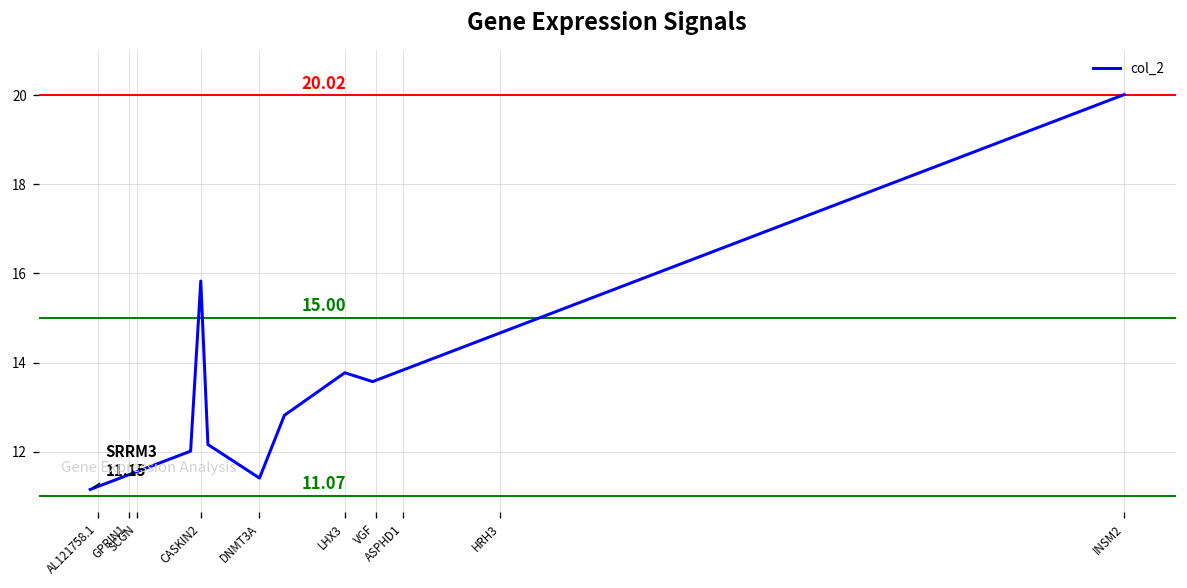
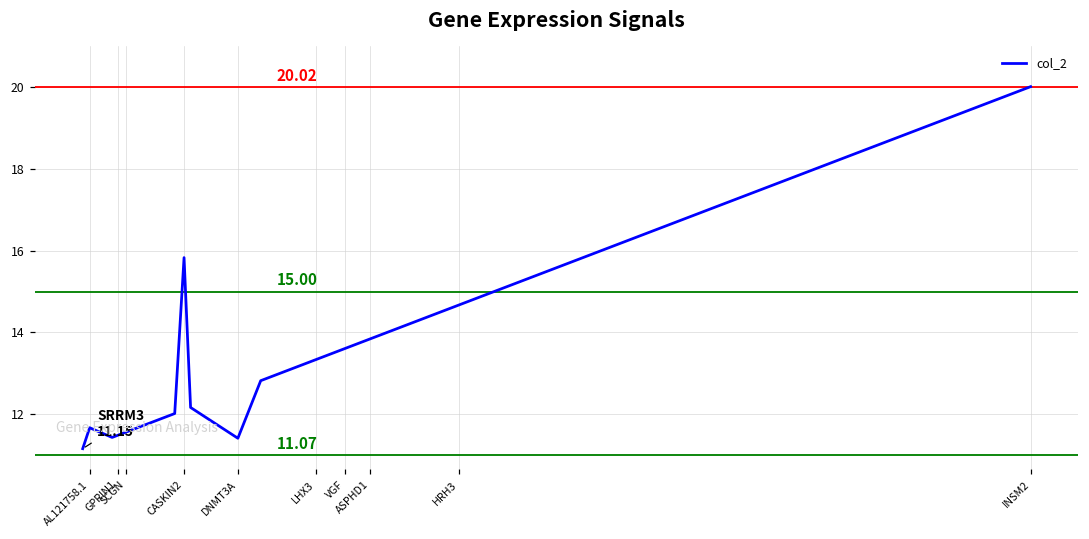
AL121758.1: 11.2 -> 11.7
LHX3: 13.8 -> 13.3
